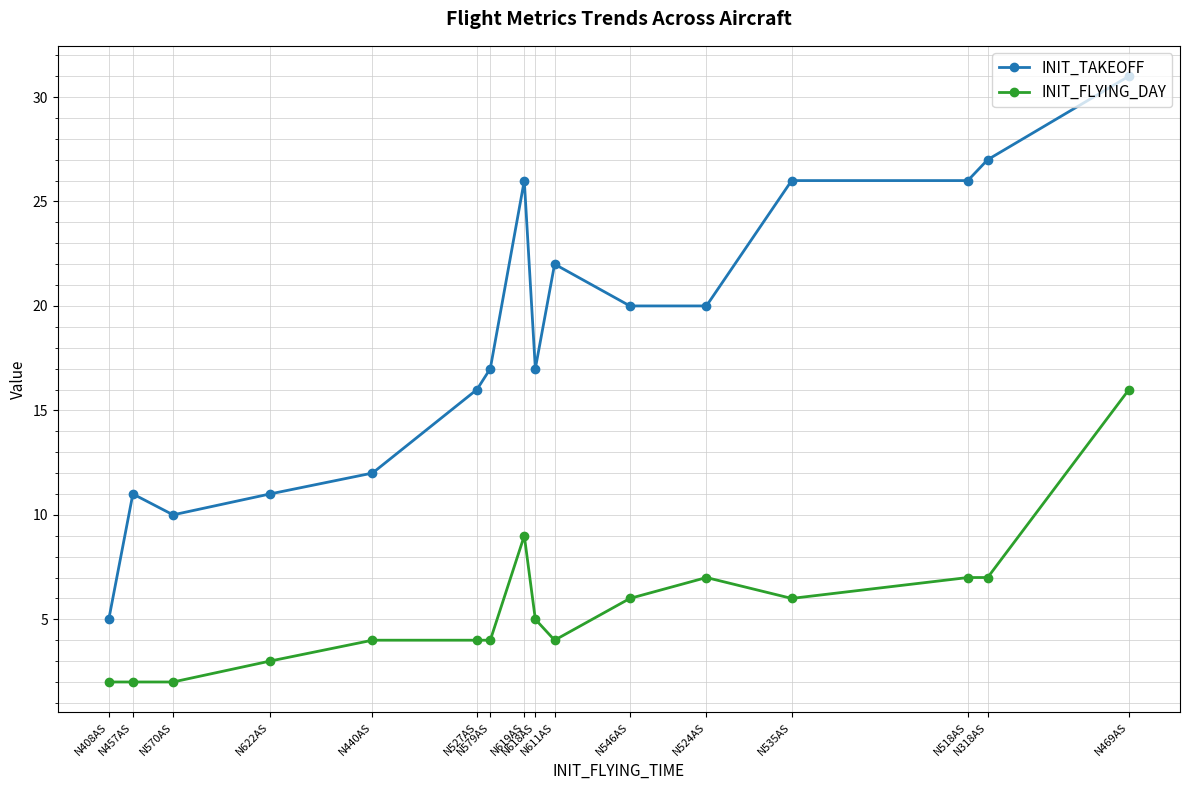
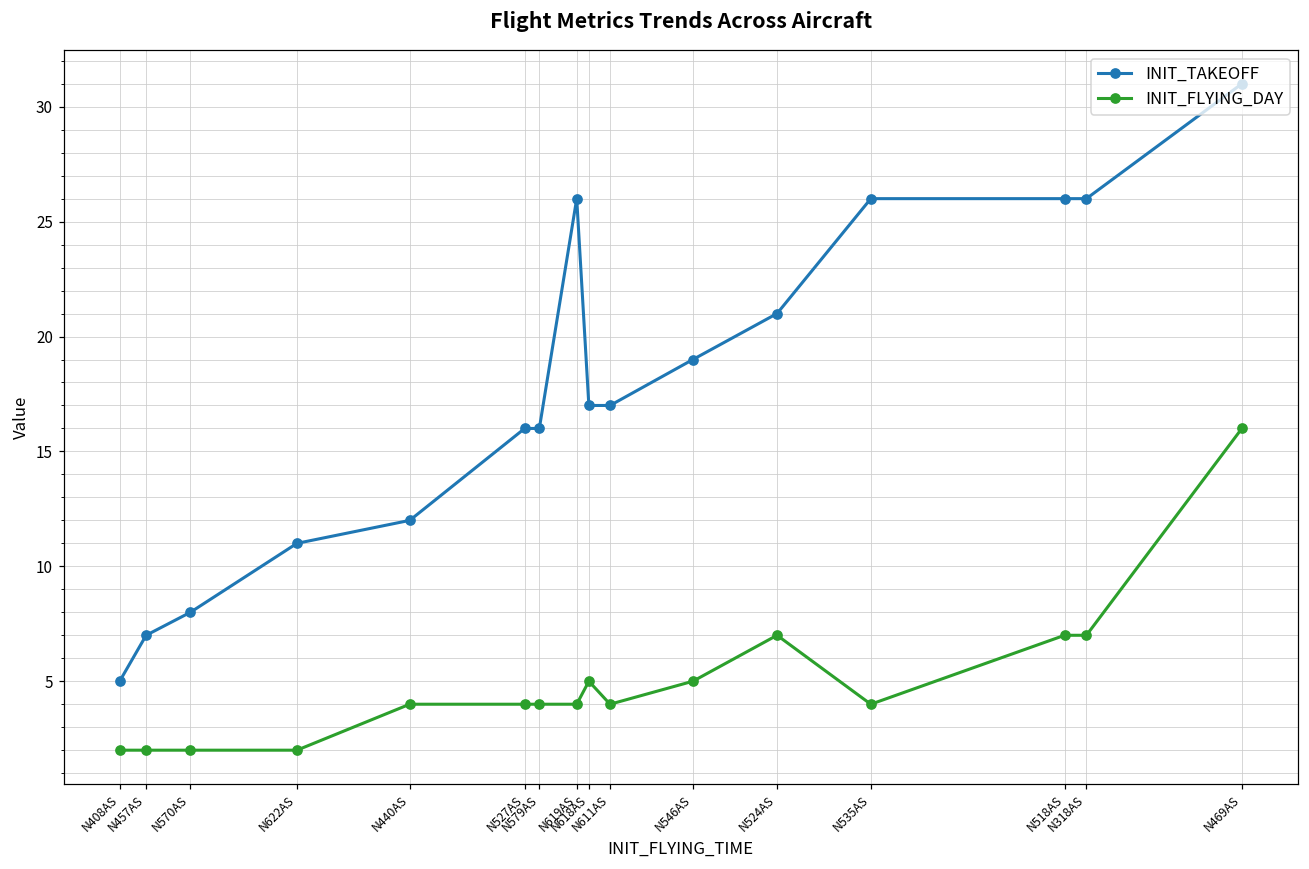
INIT_TAKEOFF, N457AS: 11 -> 7
INIT_TAKEOFF, N570AS: 10 -> 8
INIT_FLYING_DAY, N622AS: 3 -> 2
INIT_TAKEOFF, N579AS: 17 -> 16
INIT_FLYING_DAY, N619AS: 9 -> 4
INIT_TAKEOFF, N611AS: 22 -> 17
INIT_TAKEOFF, N546AS: 20 -> 19
INIT_FLYING_DAY, N546AS: 6 -> 5
INIT_TAKEOFF, N524AS: 20 -> 21
INIT_FLYING_DAY, N535AS: 6 -> 4
INIT_TAKEOFF, N318AS: 27 -> 26
